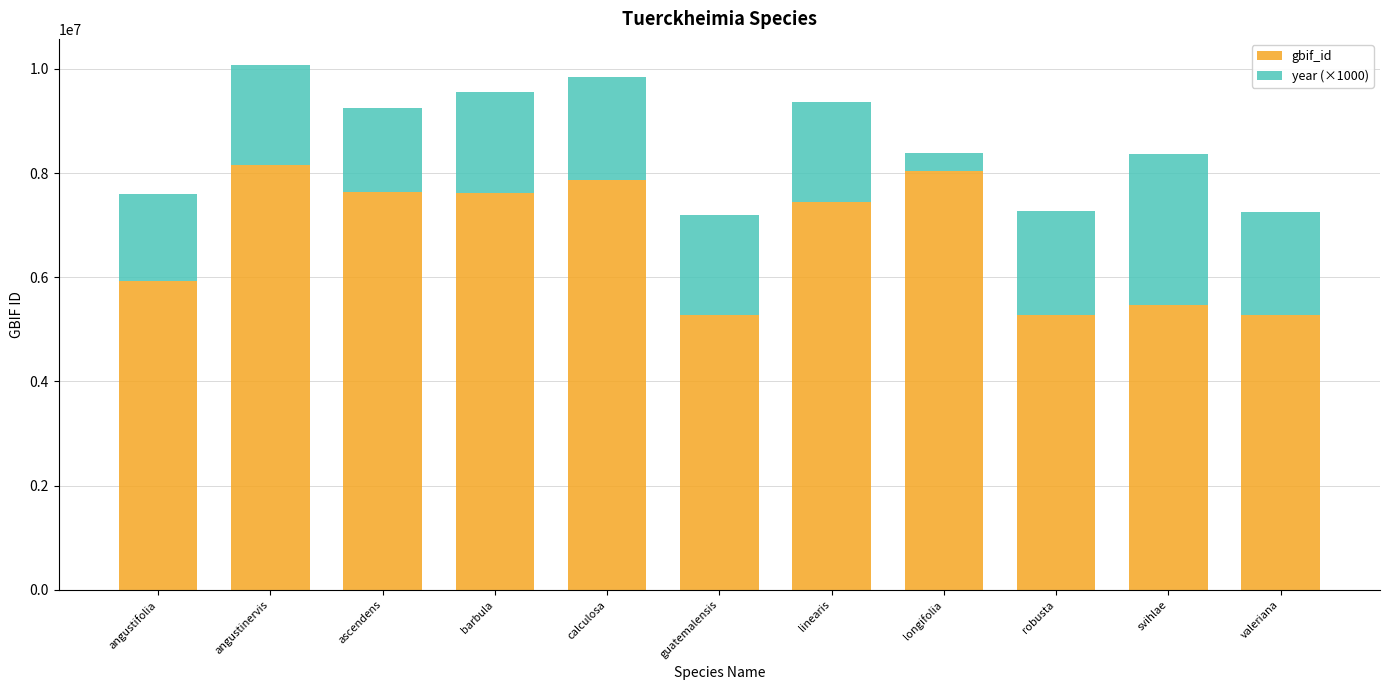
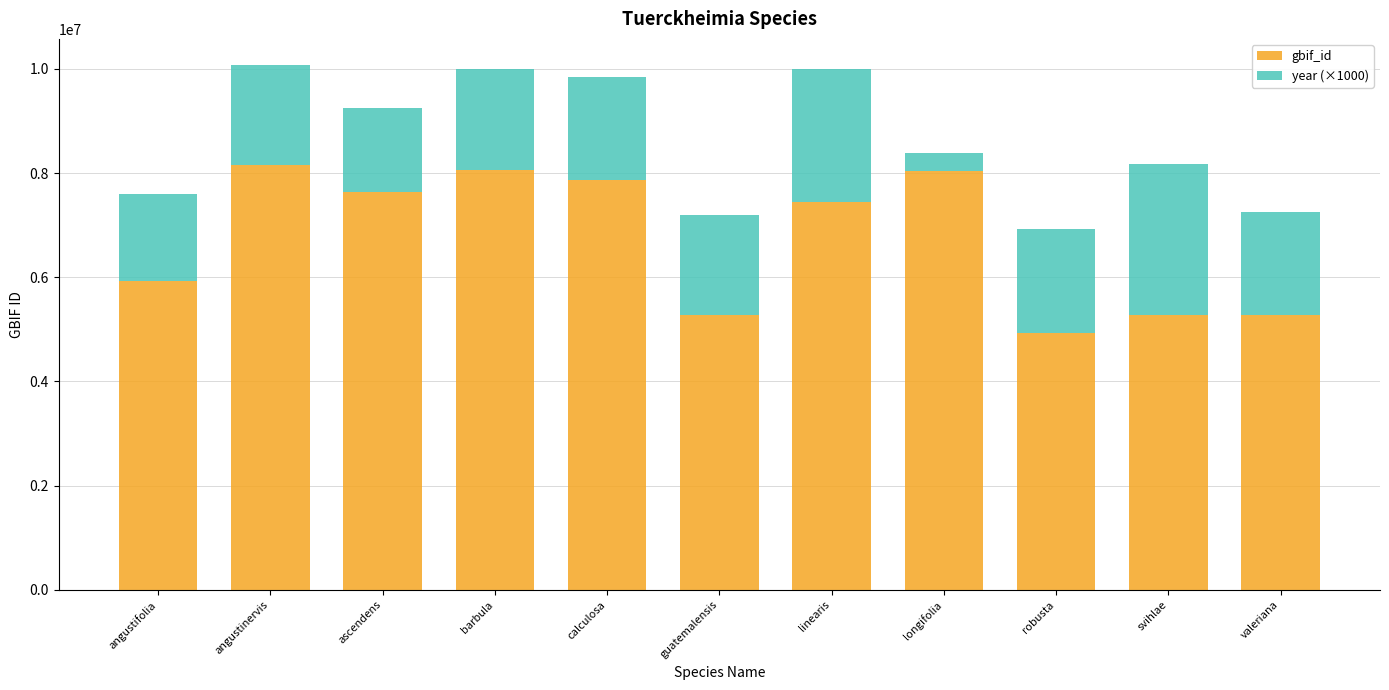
gbif_id, barbula: 7600000 -> 8100000
year (×1000), linearis: 1900000 -> 2600000
gbif_id, robusta: 5300000 -> 4900000
gbif_id, svihlae: 5500000 -> 5300000
